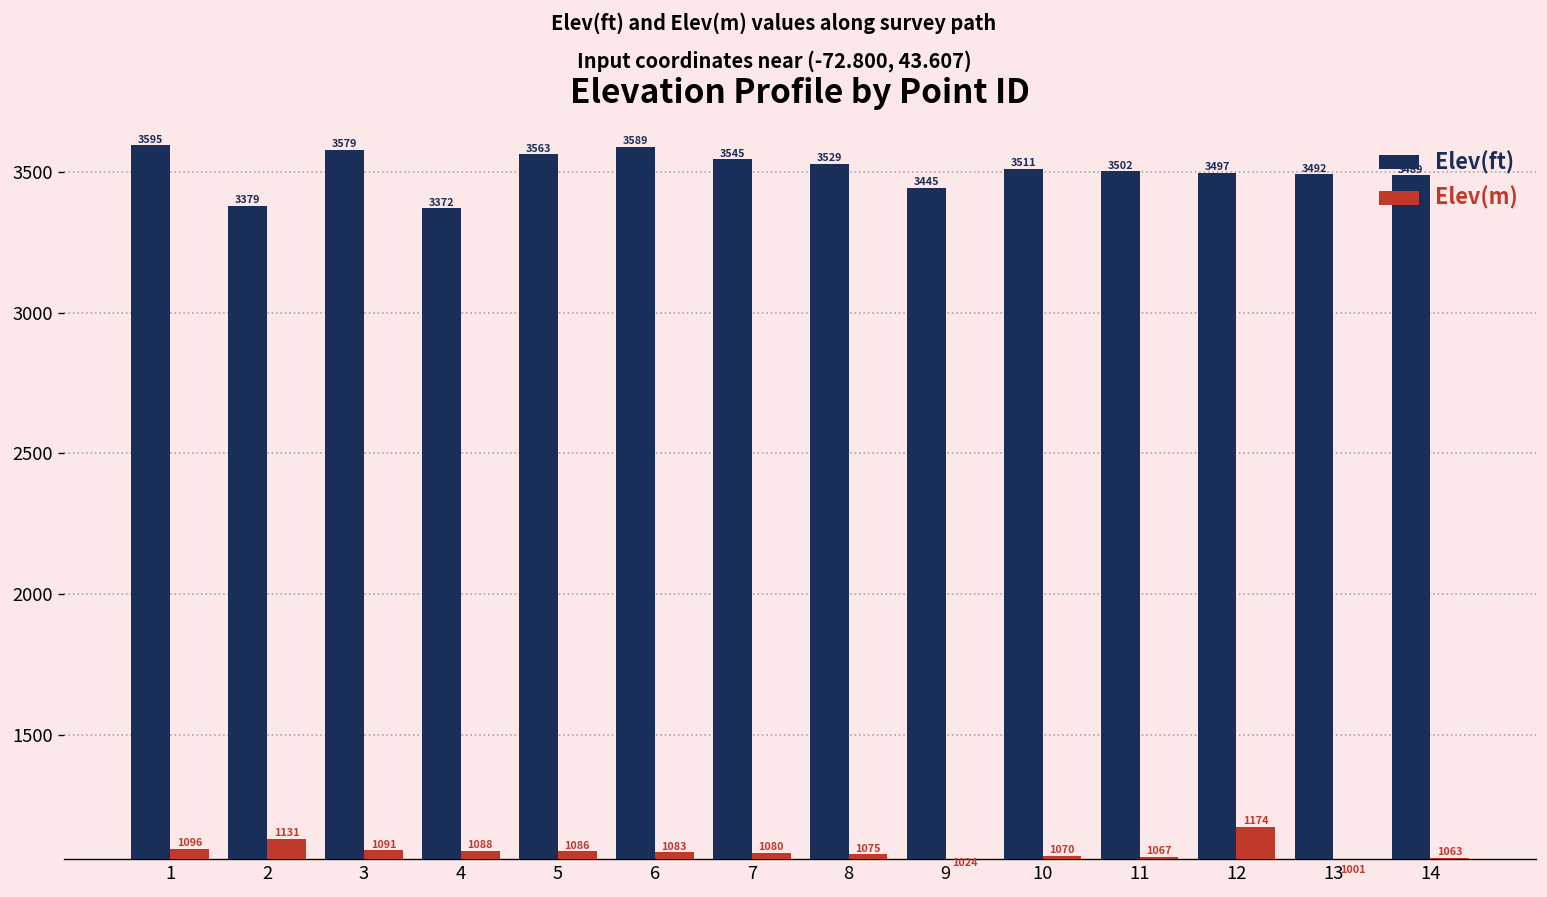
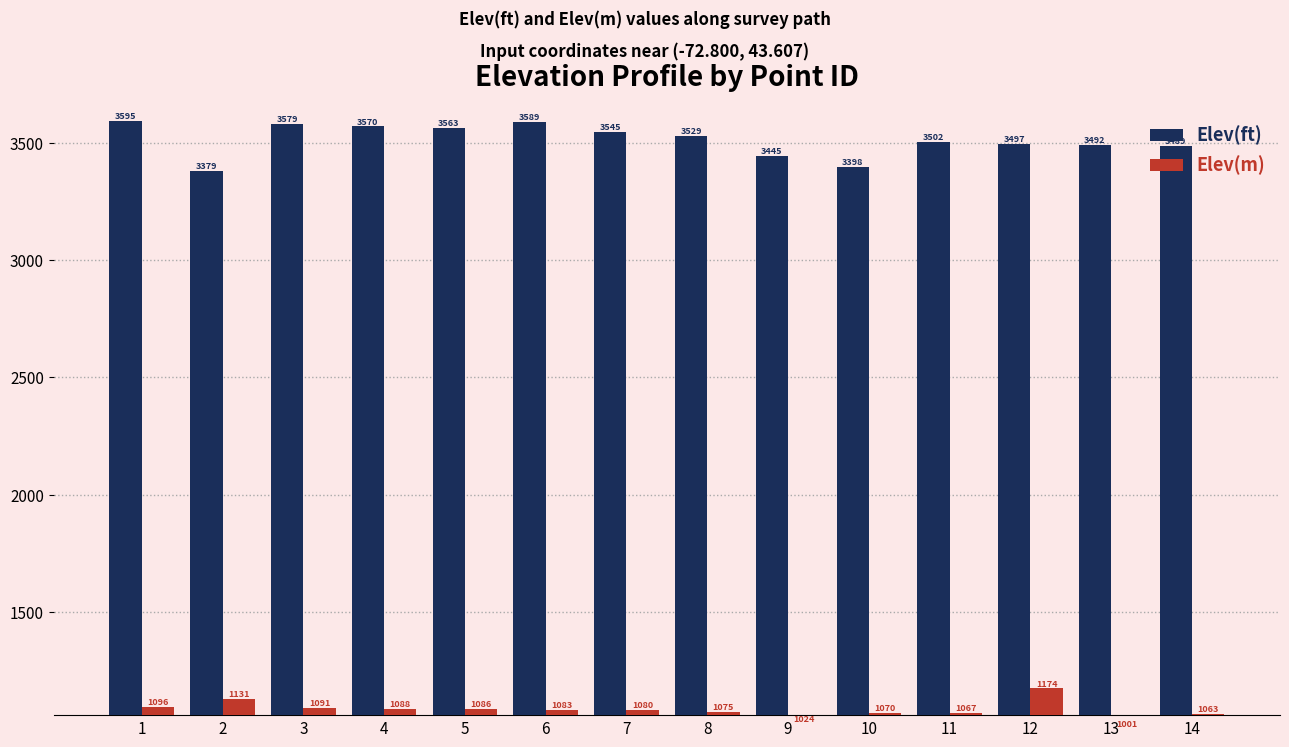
Elev(ft), 4: 3372 -> 3570
Elev(ft), 10: 3511 -> 3398
